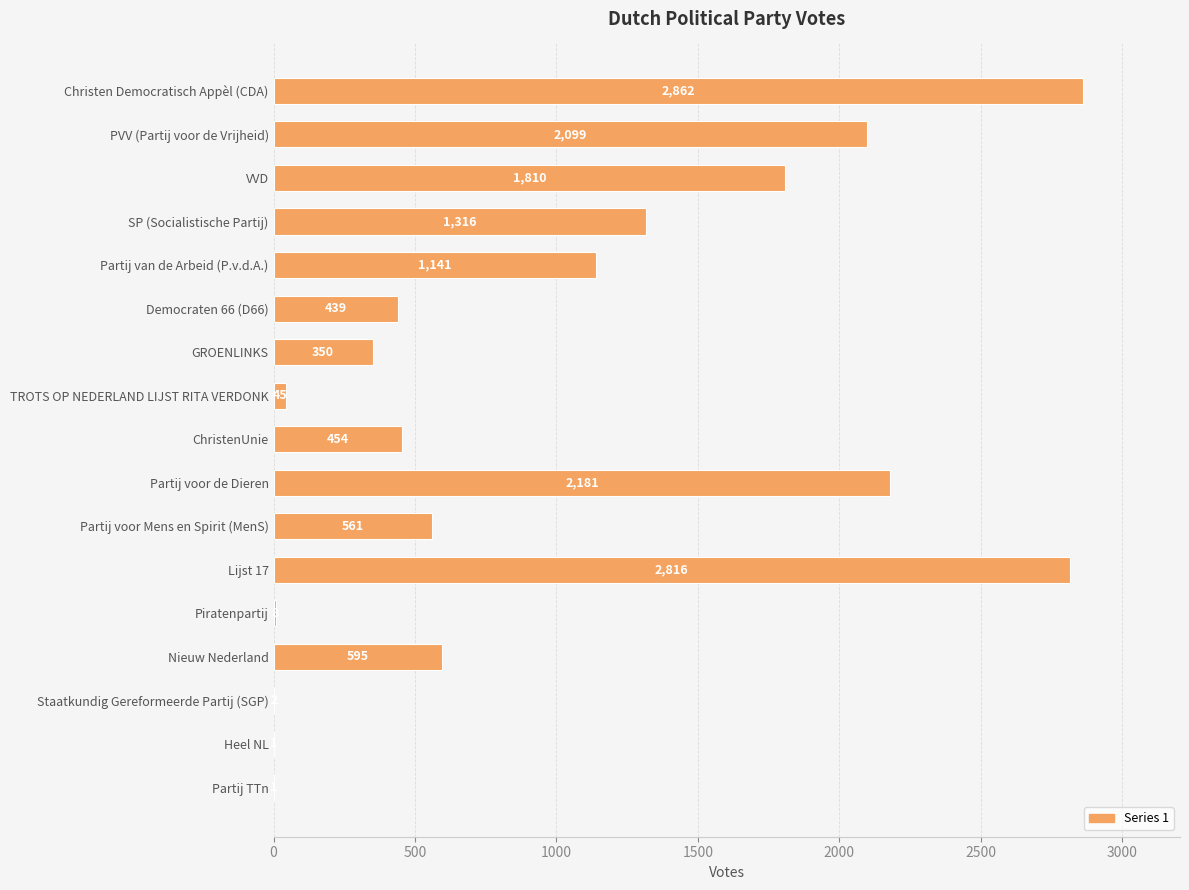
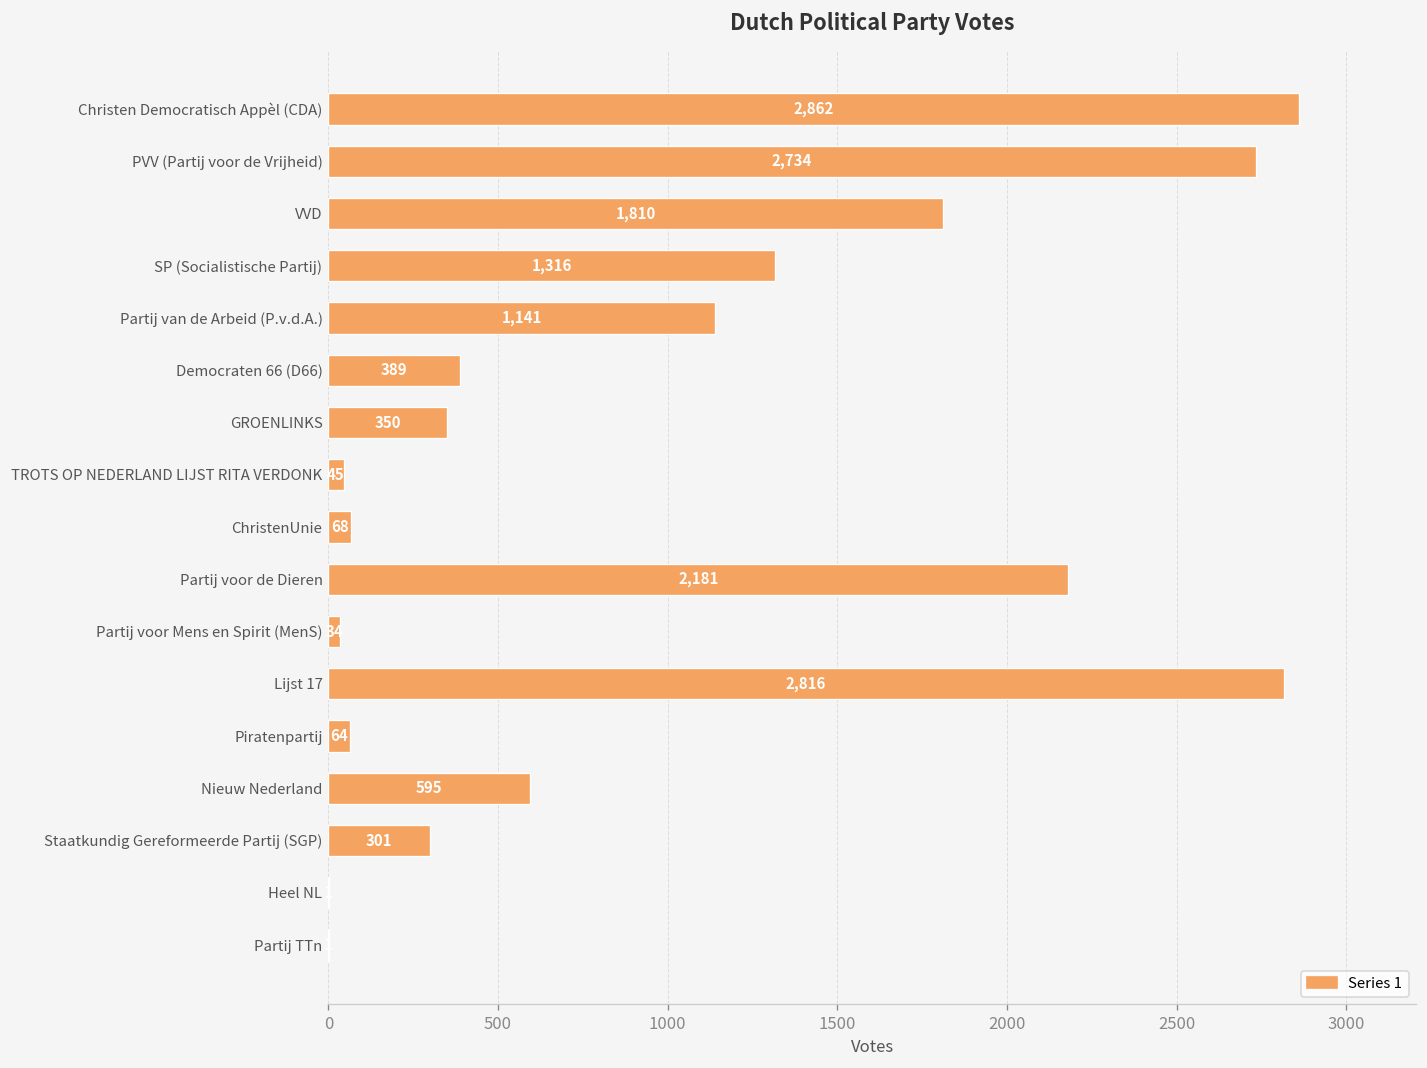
PVV (Partij voor de Vrijheid): 2,099 -> 2,734
Democraten 66 (D66): 439 -> 389
ChristenUnie: 454 -> 68
Partij voor Mens en Spirit (MenS): 560 -> 30
Piratenpartij: 10 -> 60
Staatkundig Gereformeerde Partij (SGP): 0 -> 300
